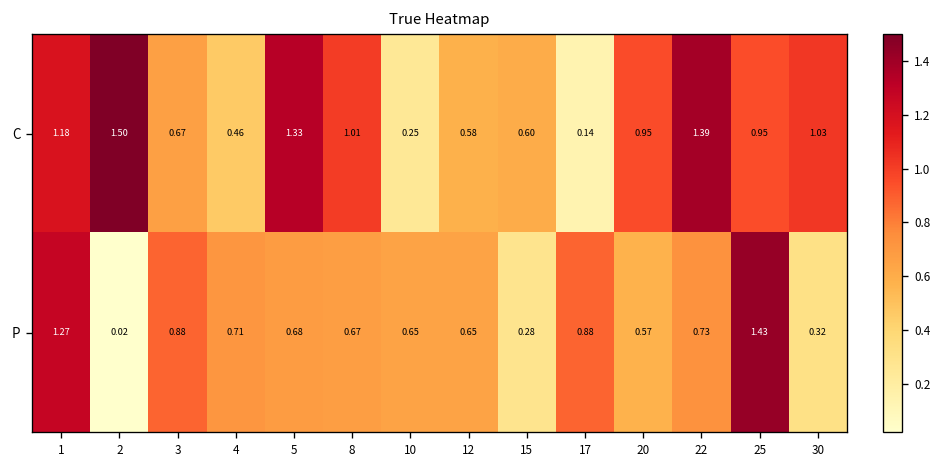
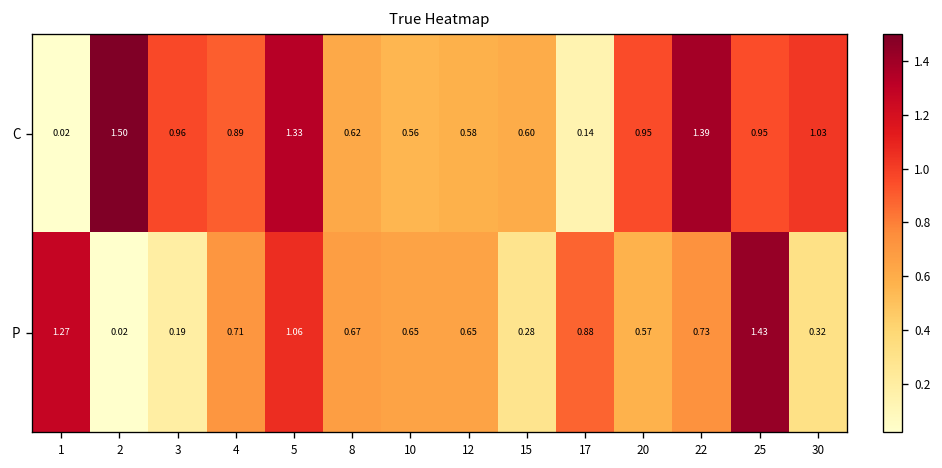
C, 1: 1.18 -> 0.02
C, 3: 0.67 -> 0.96
C, 4: 0.46 -> 0.89
C, 8: 1.01 -> 0.62
C, 10: 0.25 -> 0.56
P, 3: 0.88 -> 0.19
P, 5: 0.68 -> 1.06
